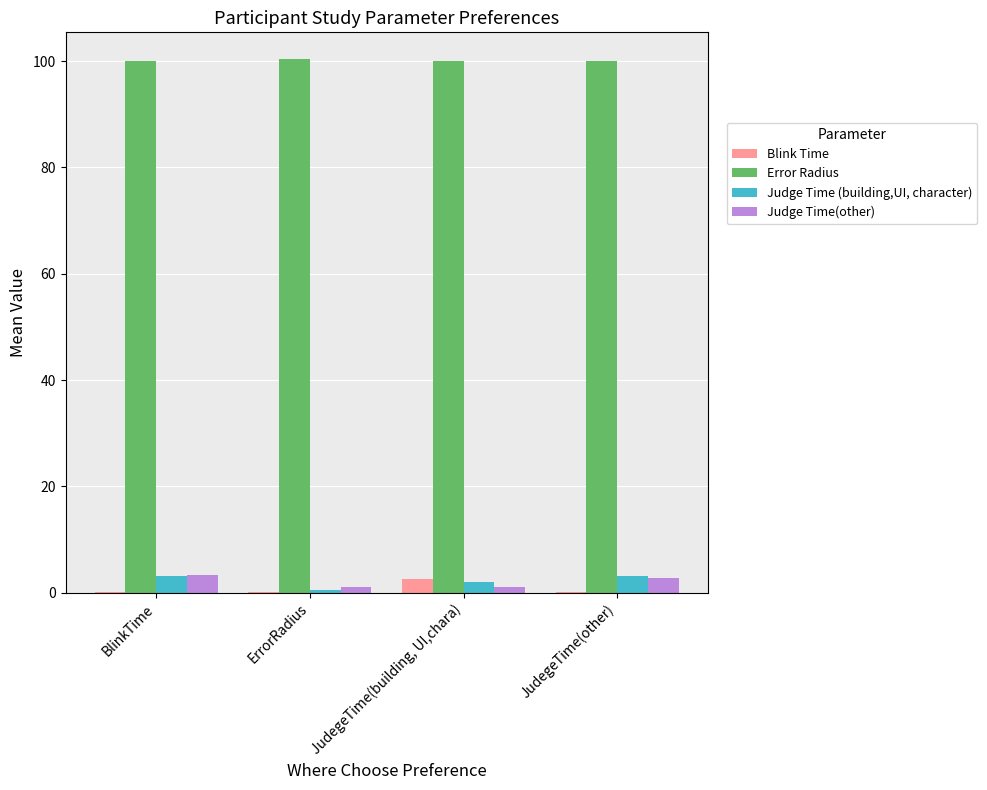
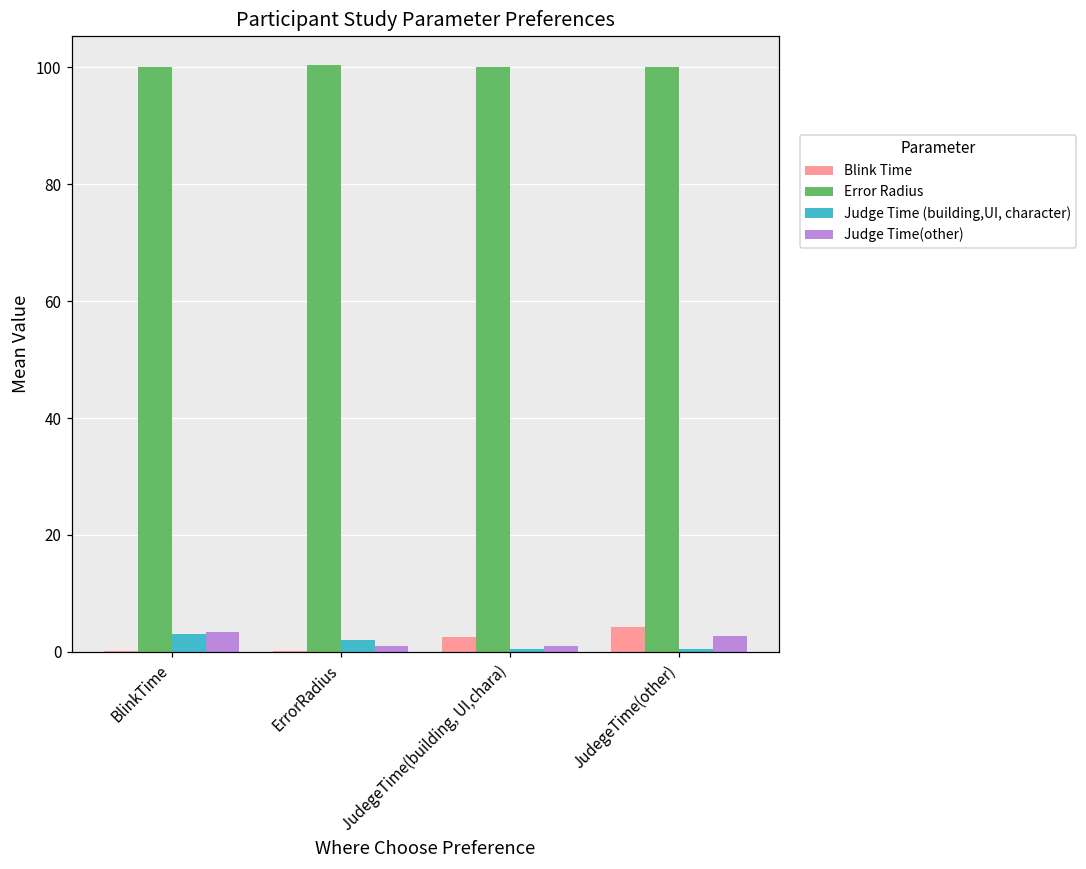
Judge Time (building,UI, character), ErrorRadius: 1 -> 2
Judge Time (building,UI, character), JudegeTime(building, UI,chara): 2 -> 1
Blink Time, JudegeTime(other): 0 -> 4
Judge Time (building,UI, character), JudegeTime(other): 3 -> 1
